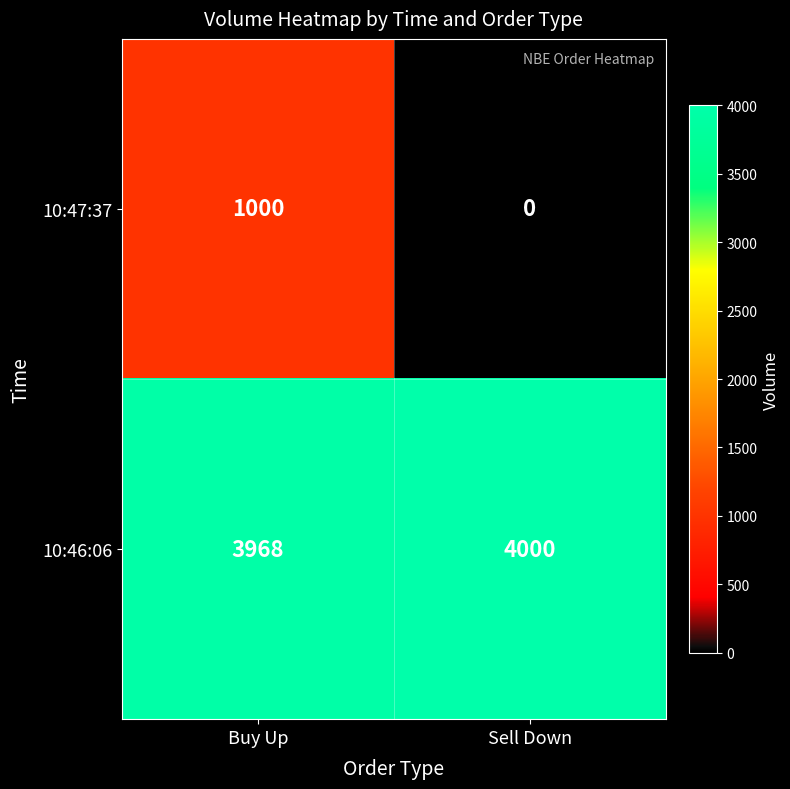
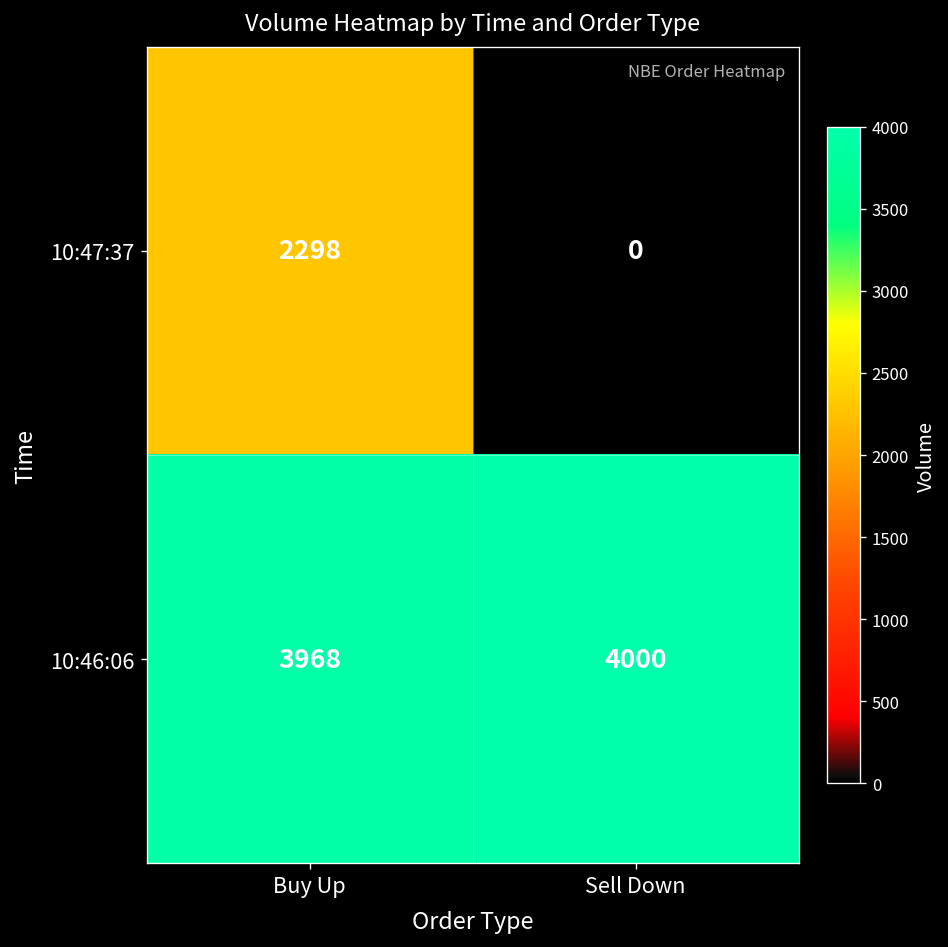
10:47:37, Buy Up: 1000 -> 2298
